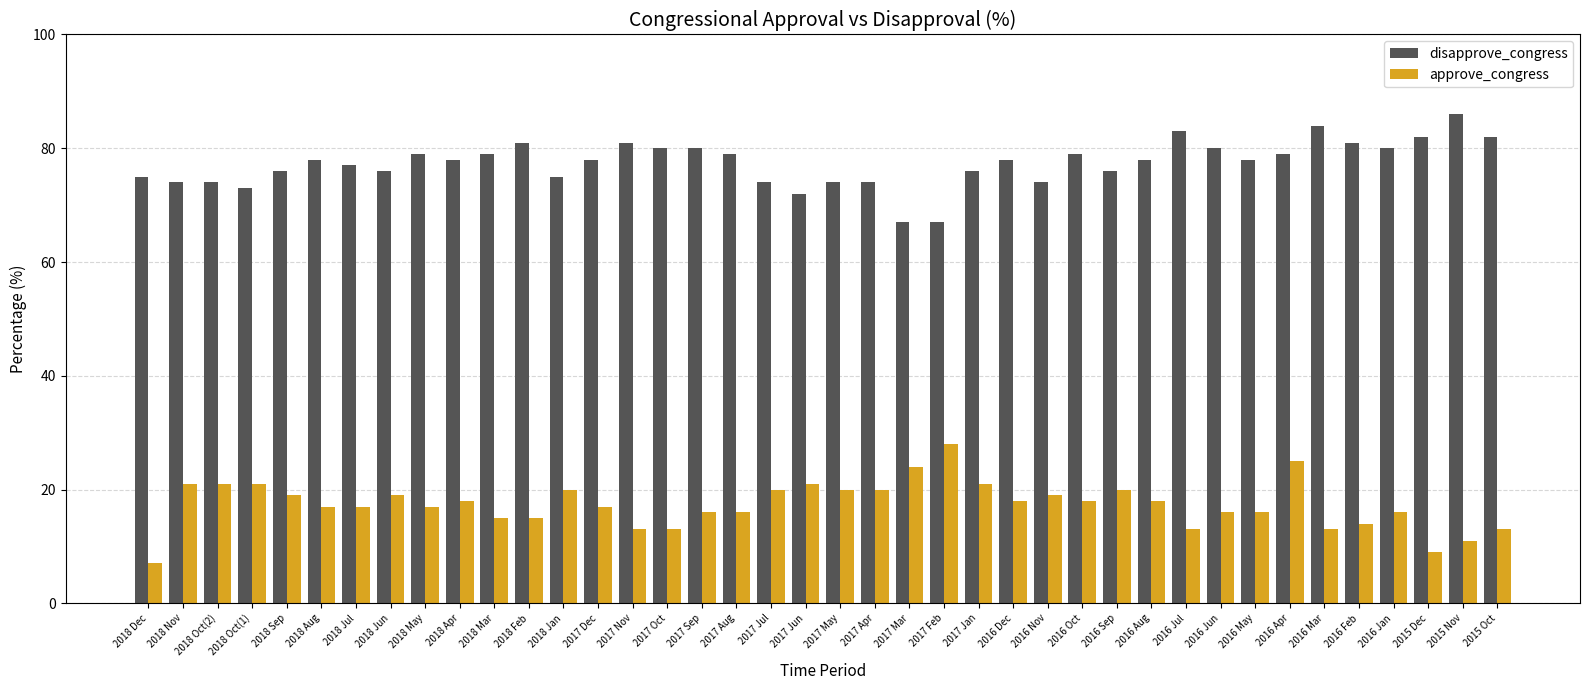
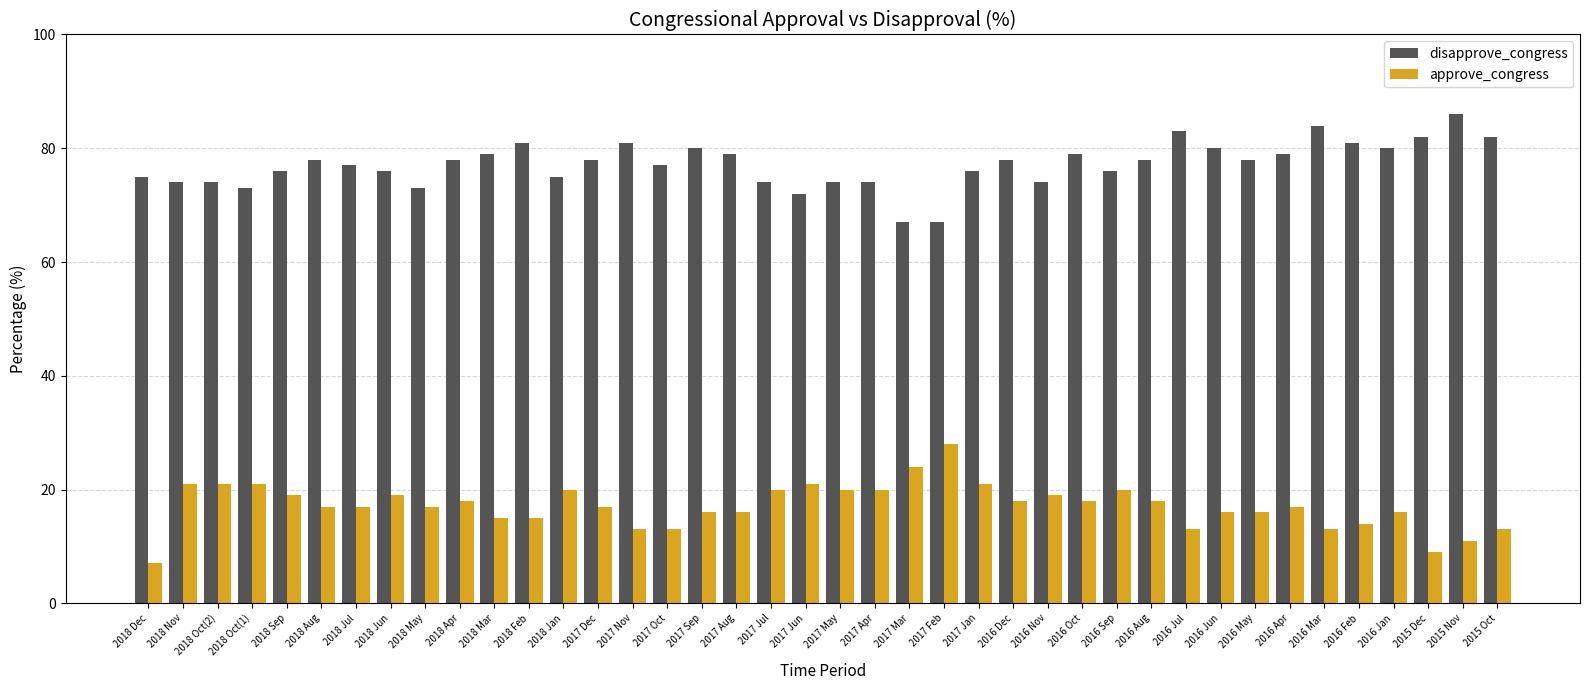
disapprove_congress, 2018 May: 79 -> 73
disapprove_congress, 2017 Oct: 80 -> 77
approve_congress, 2016 Apr: 25 -> 17
